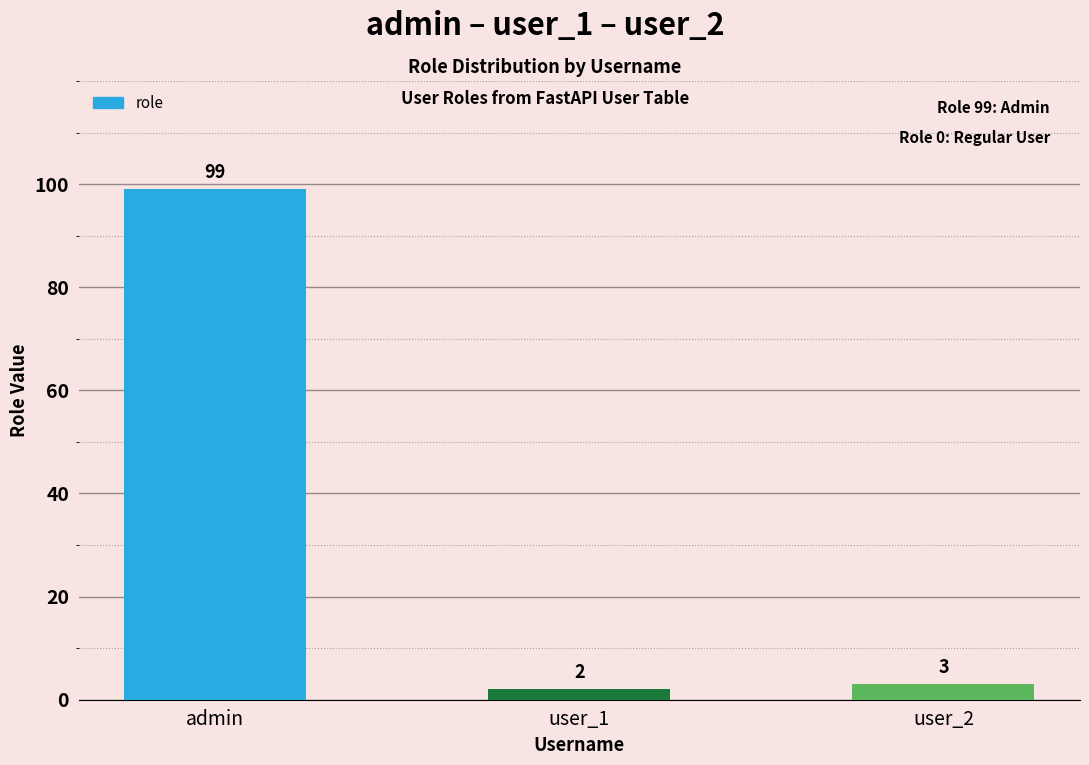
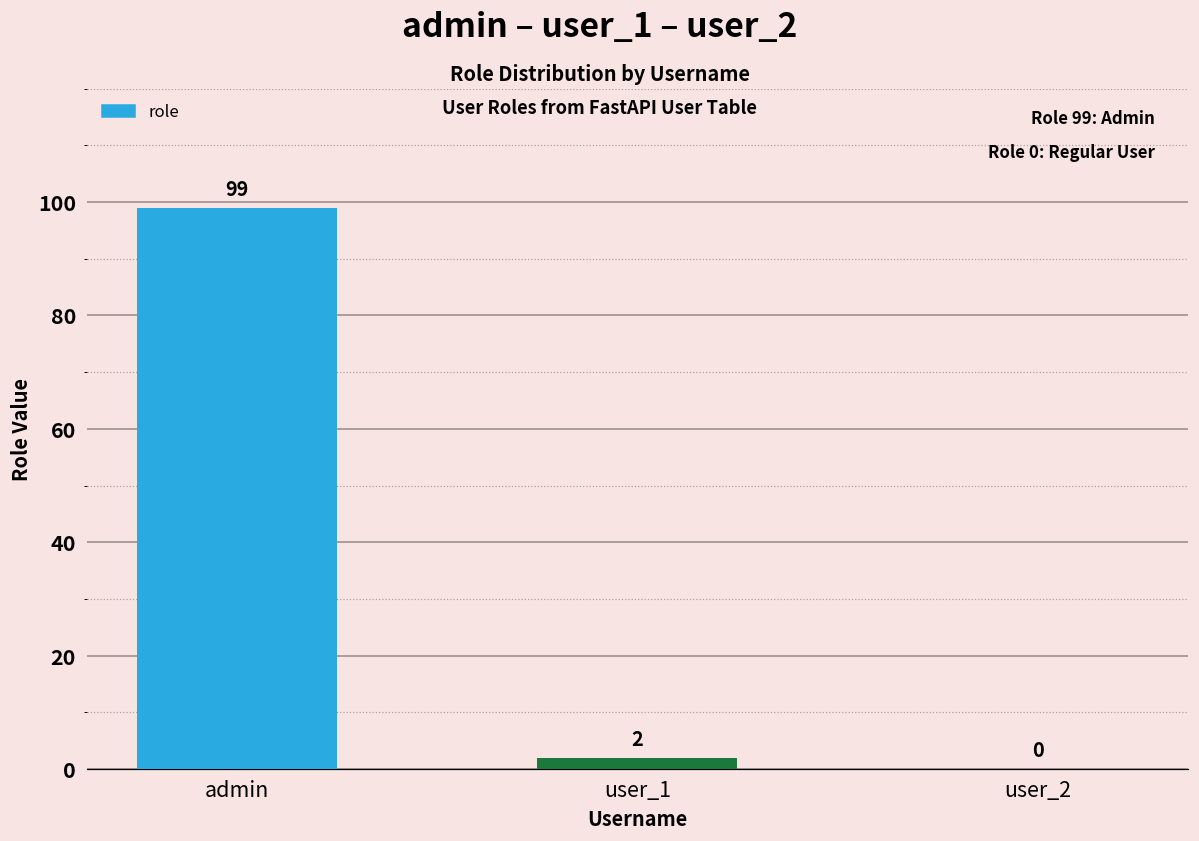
user_2: 3 -> 0
